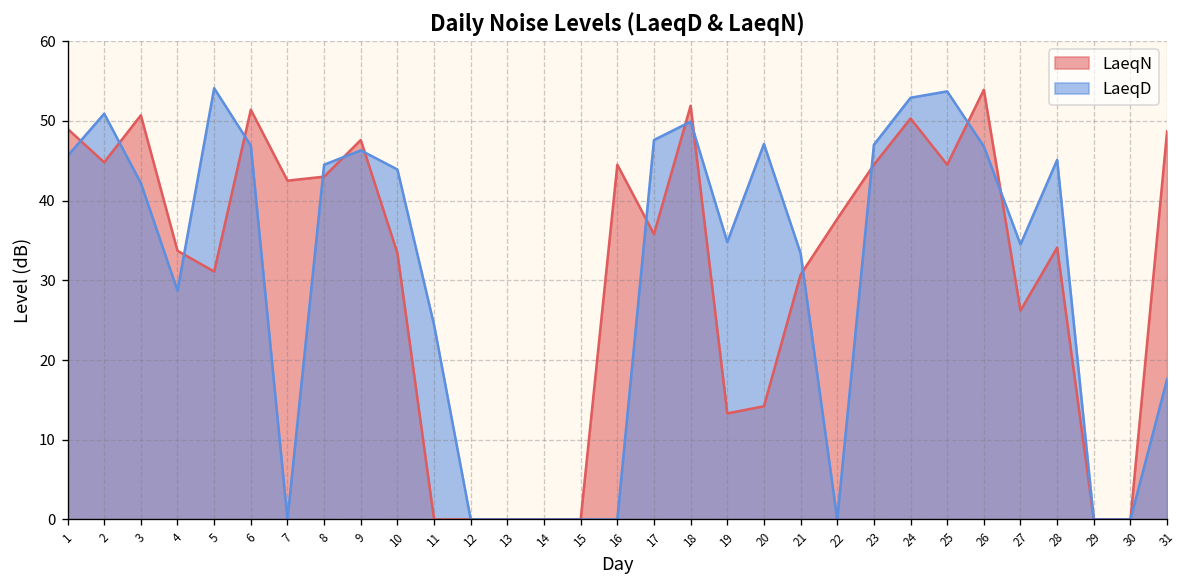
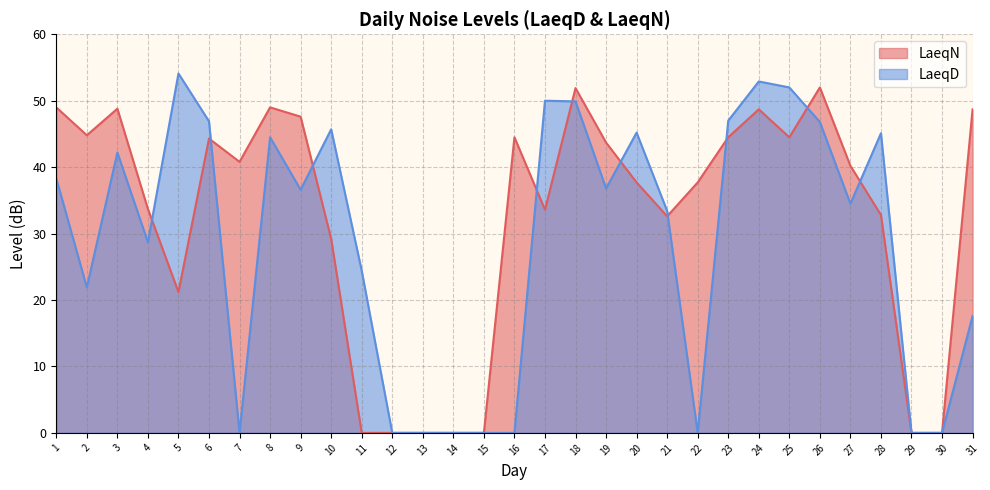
LaeqD, 1: 46 -> 38
LaeqD, 2: 51 -> 22
LaeqN, 3: 51 -> 49
LaeqN, 5: 31 -> 21
LaeqN, 6: 51 -> 44
LaeqN, 7: 43 -> 41
LaeqN, 8: 43 -> 49
LaeqD, 9: 46 -> 37
LaeqN, 10: 33 -> 29
LaeqD, 10: 44 -> 46
LaeqN, 17: 36 -> 34
LaeqD, 17: 48 -> 50
LaeqN, 19: 13 -> 44
LaeqD, 19: 35 -> 37
LaeqN, 20: 14 -> 38
LaeqD, 20: 47 -> 45
LaeqN, 21: 31 -> 33
LaeqN, 24: 50 -> 49
LaeqD, 25: 54 -> 52
LaeqN, 26: 54 -> 52
LaeqN, 27: 26 -> 40
LaeqN, 28: 34 -> 33
